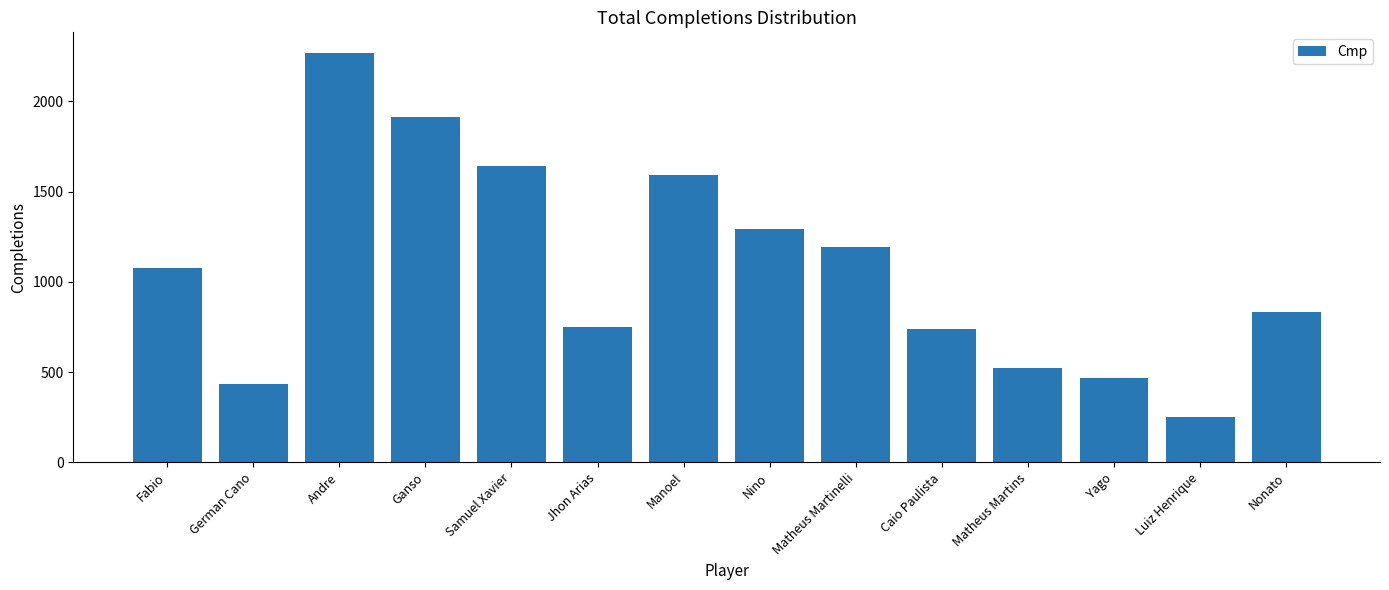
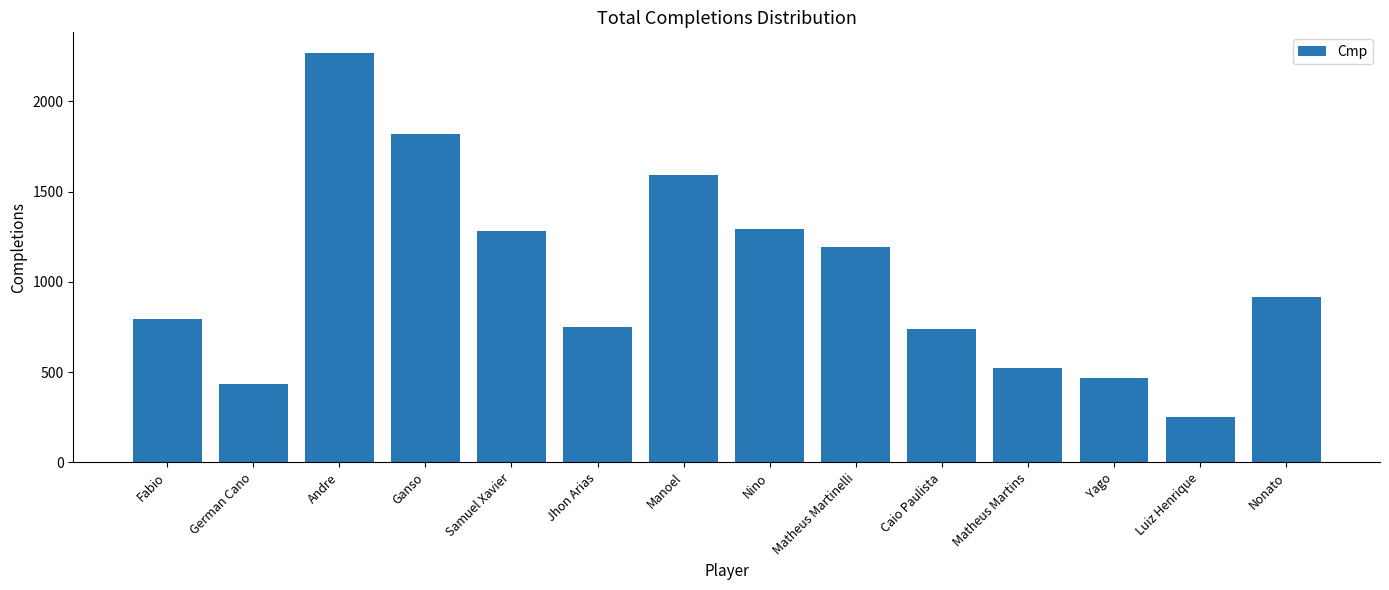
Fabio: 1080 -> 790
Ganso: 1910 -> 1820
Samuel Xavier: 1640 -> 1280
Nonato: 830 -> 920
